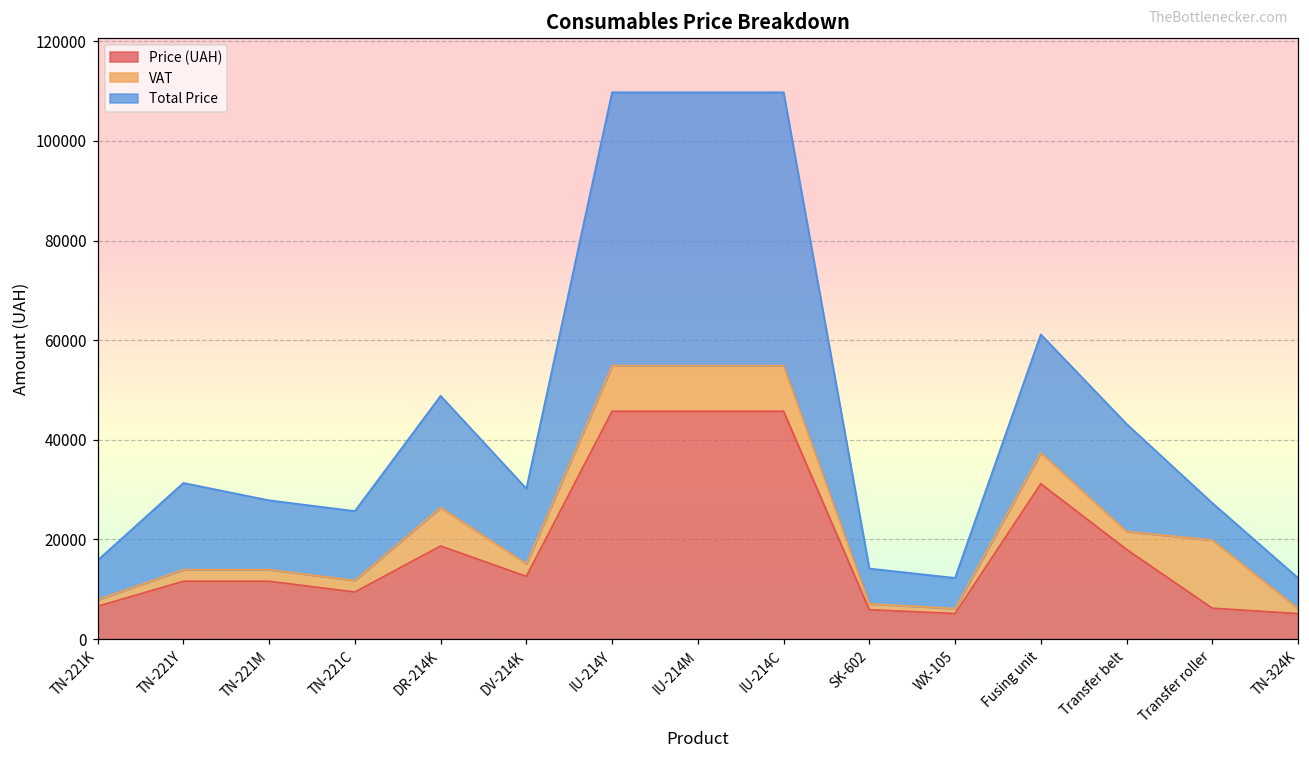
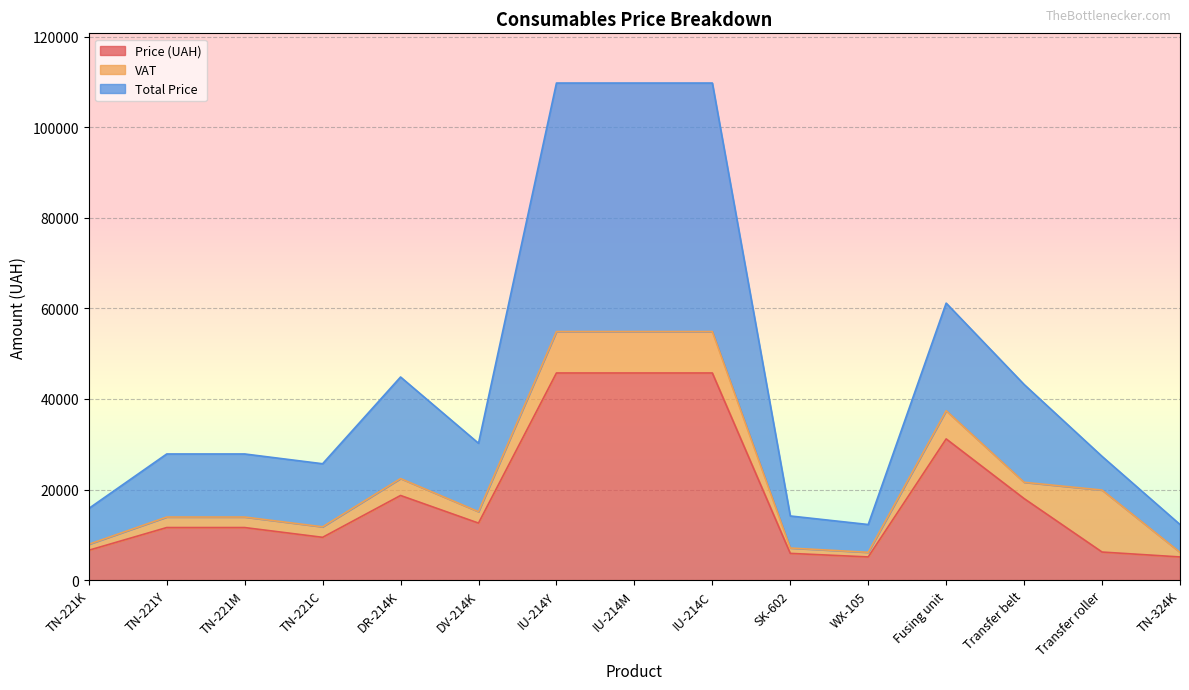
Total Price, TN-221Y: 17000 -> 14000
VAT, DR-214K: 8000 -> 4000
